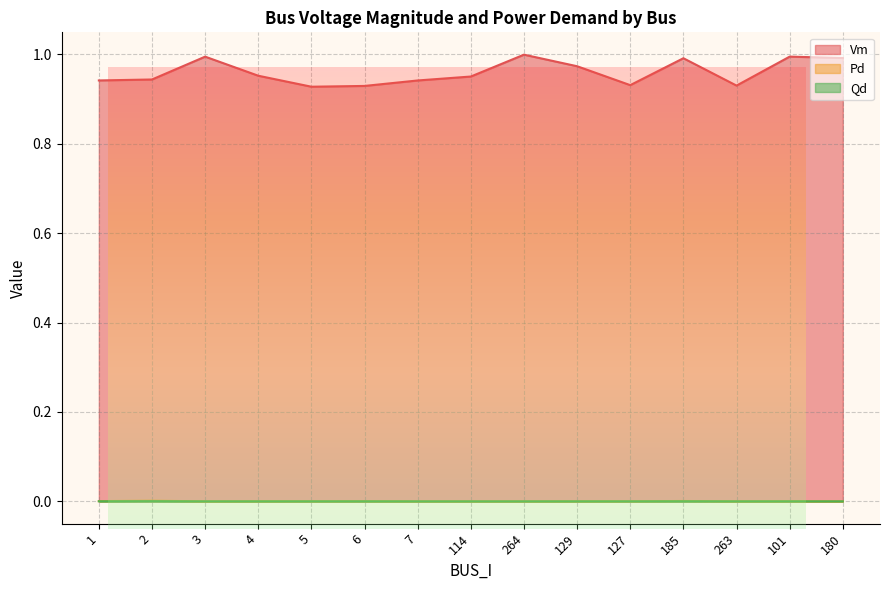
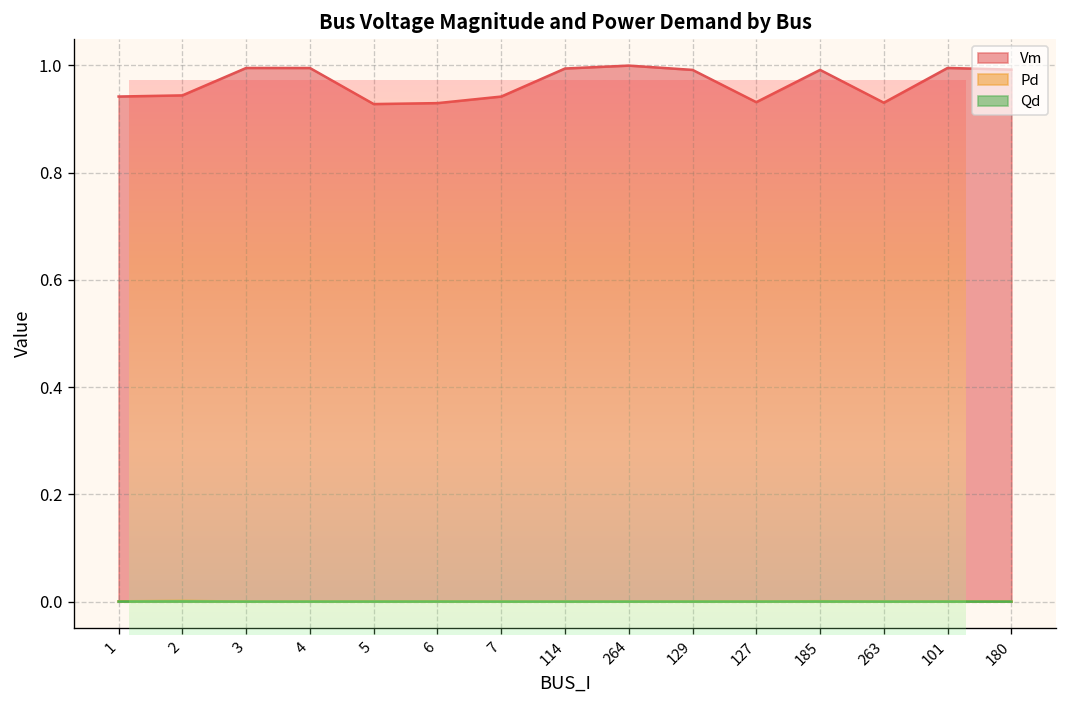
Vm, 4: 0.95 -> 1.00
Vm, 114: 0.95 -> 0.99
Vm, 129: 0.97 -> 0.99
